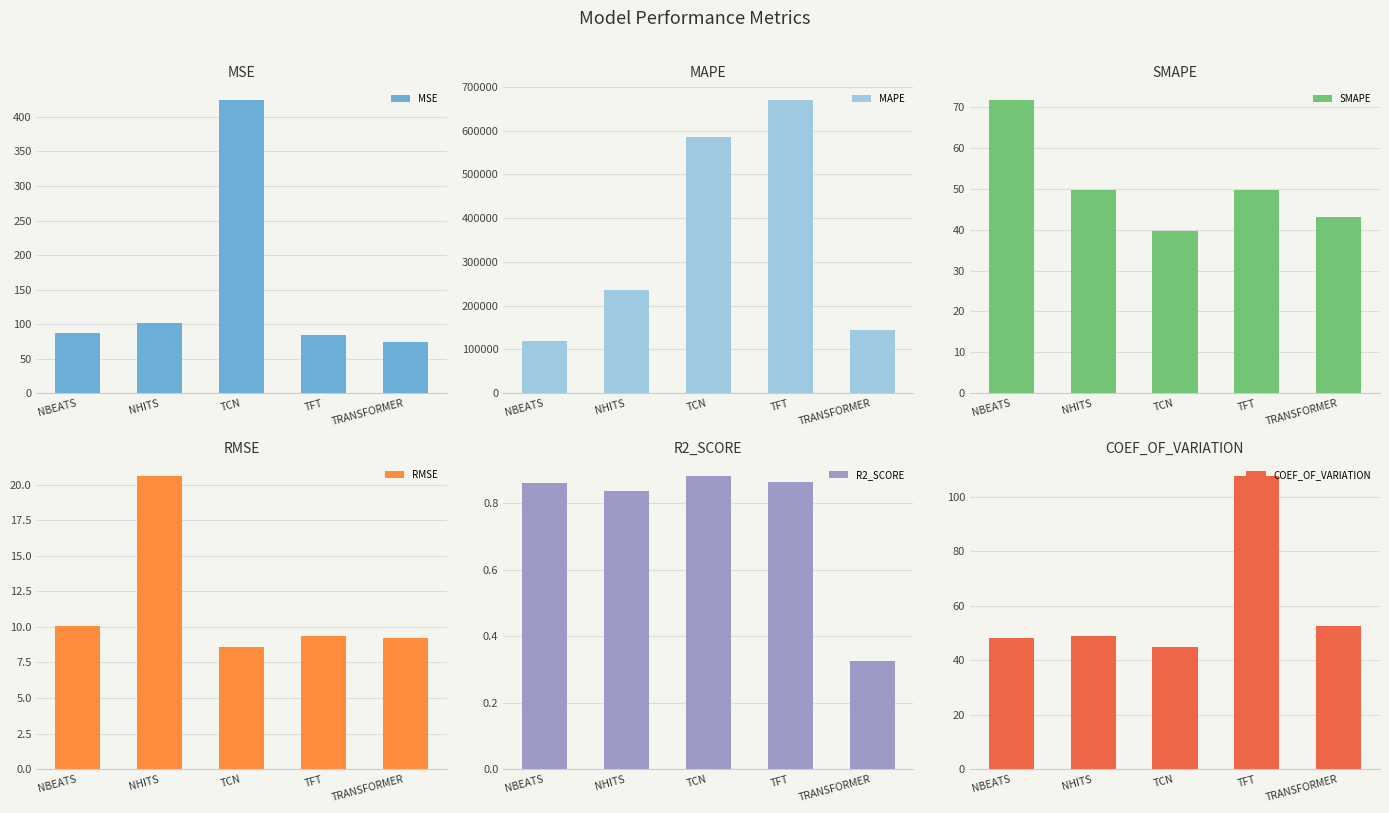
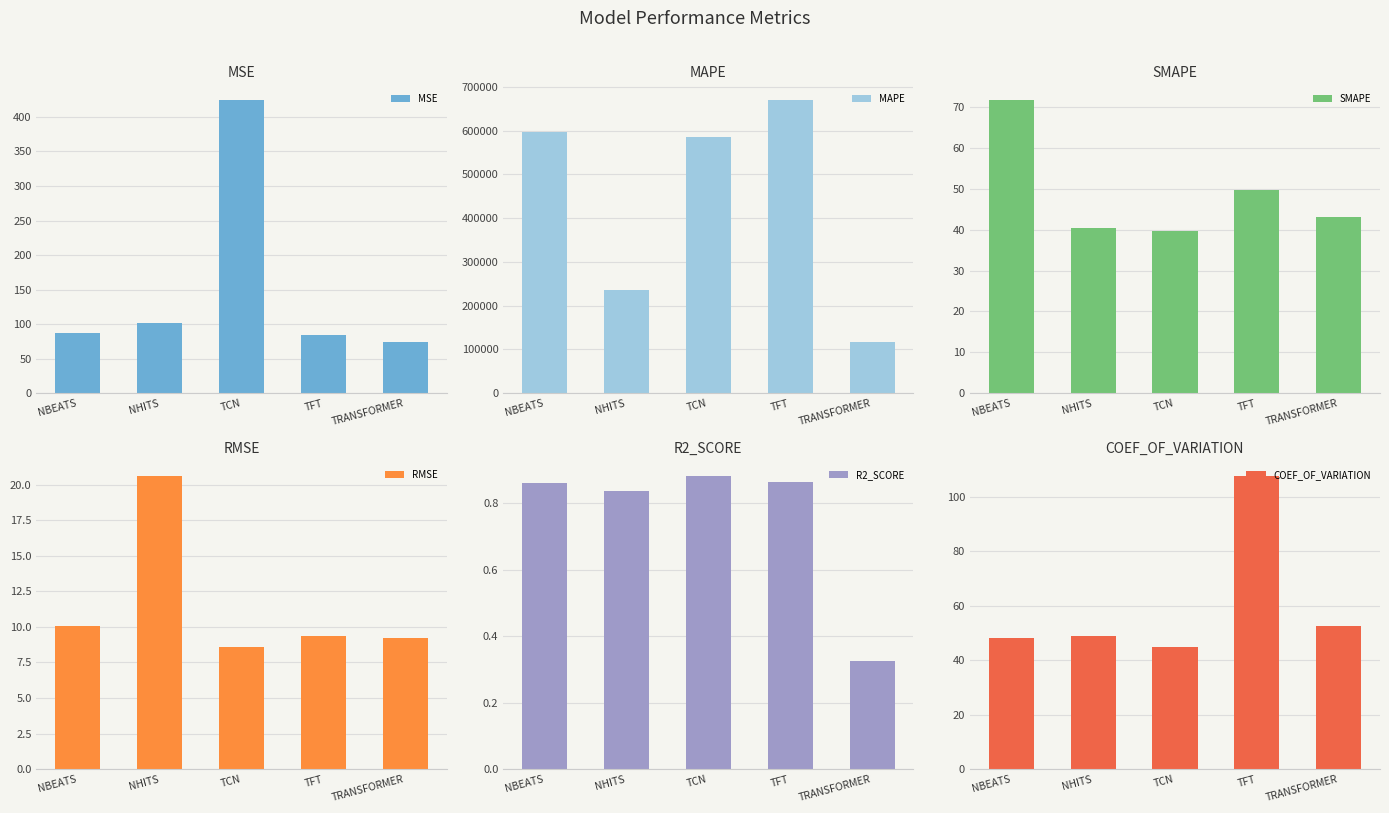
MAPE, NBEATS: 120000 -> 600000
MAPE, TRANSFORMER: 140000 -> 120000
SMAPE, NHITS: 50 -> 40
